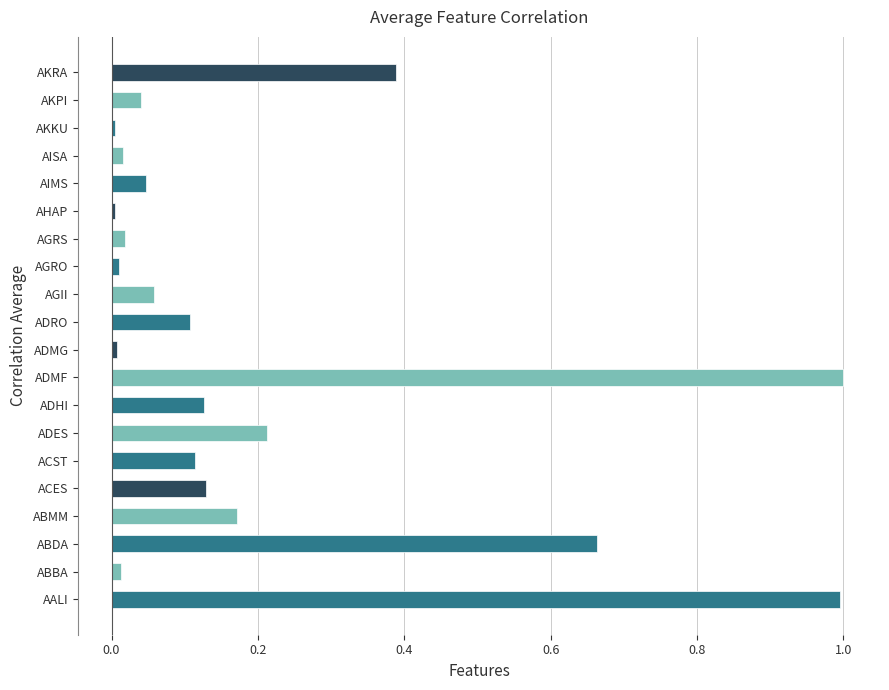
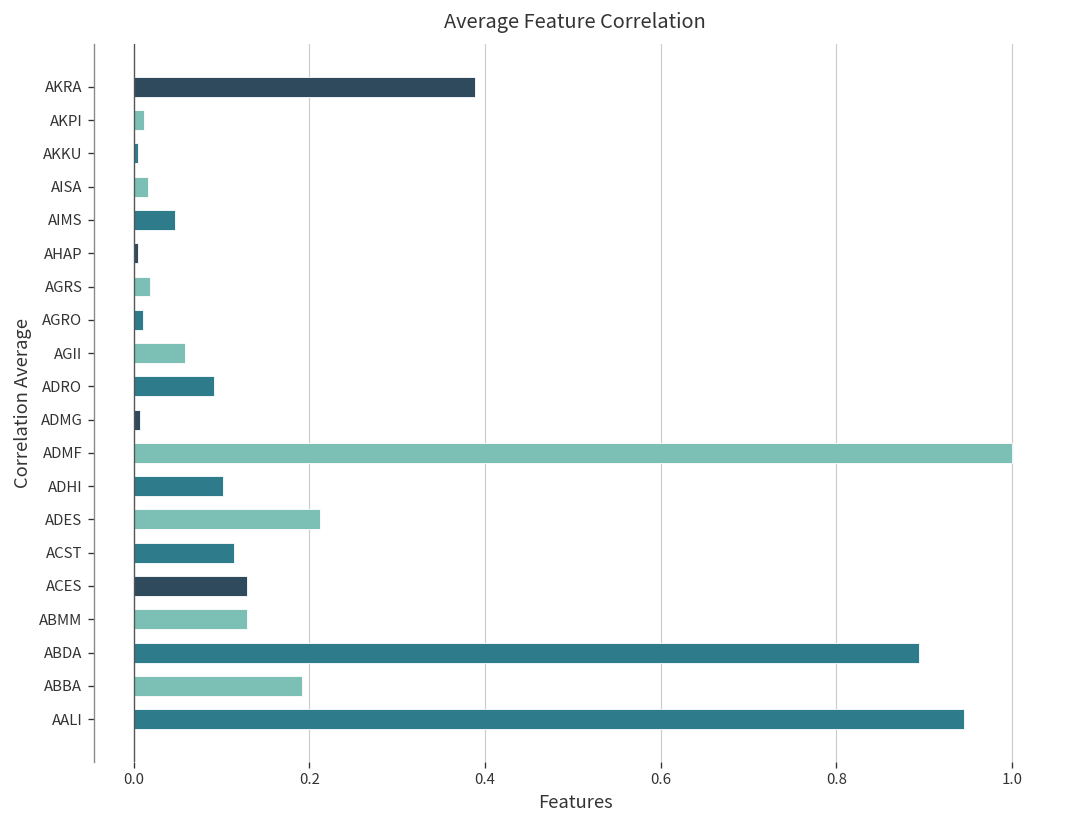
AKPI: 0.04 -> 0.01
ADRO: 0.11 -> 0.09
ADHI: 0.13 -> 0.10
ABMM: 0.17 -> 0.13
ABDA: 0.66 -> 0.89
ABBA: 0.01 -> 0.19
AALI: 1.00 -> 0.94
